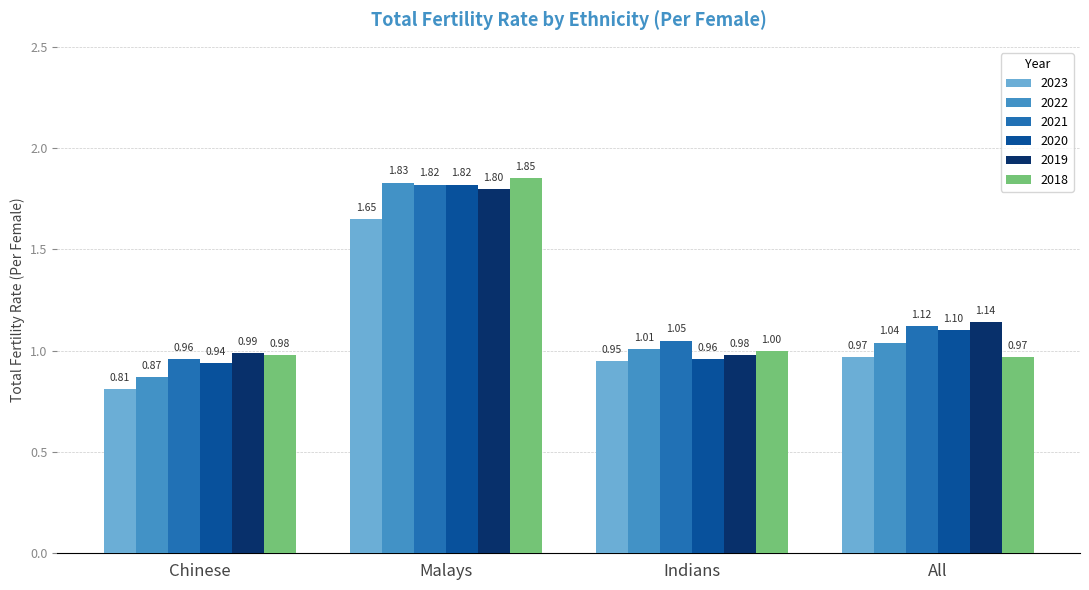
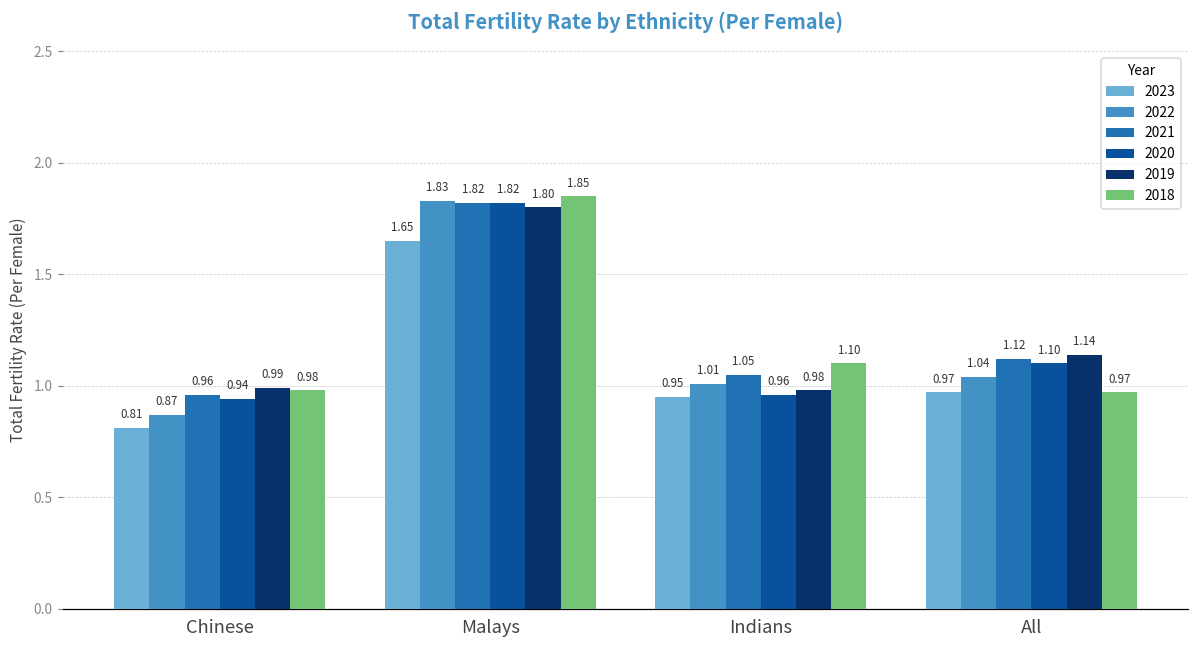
2018, Indians: 1.00 -> 1.10
